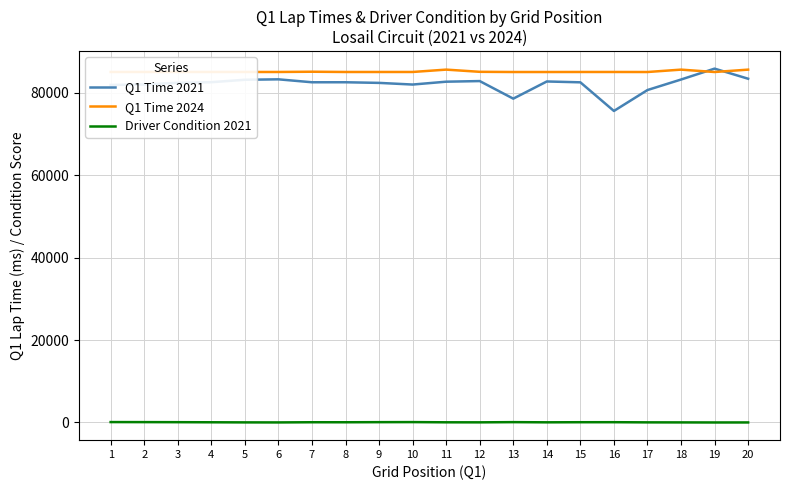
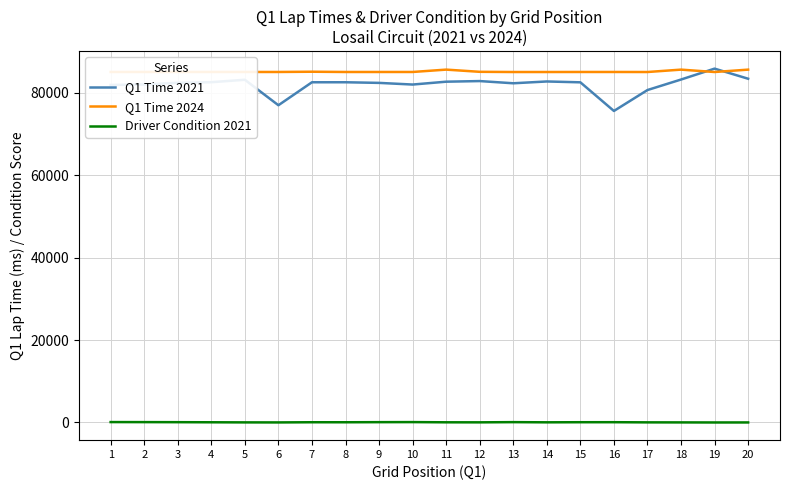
Q1 Time 2021, 6: 83000 -> 77000
Q1 Time 2021, 13: 79000 -> 82000
